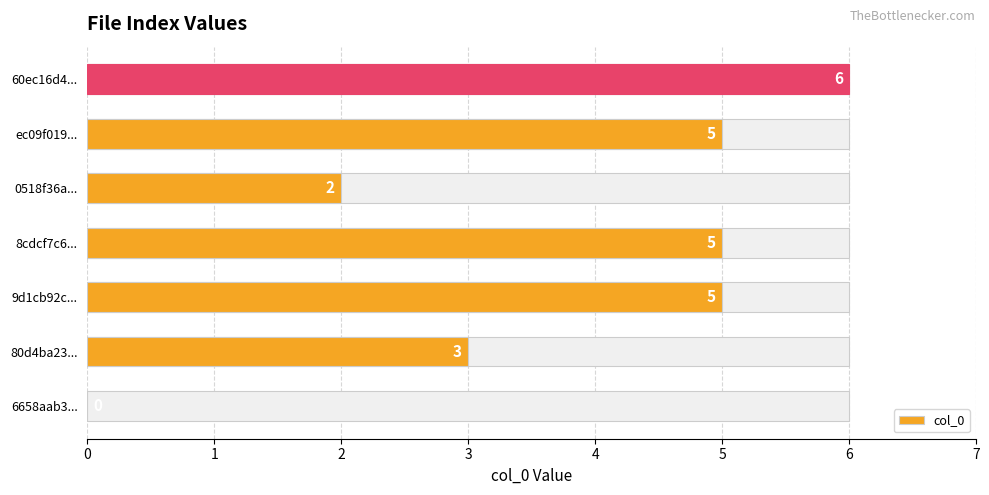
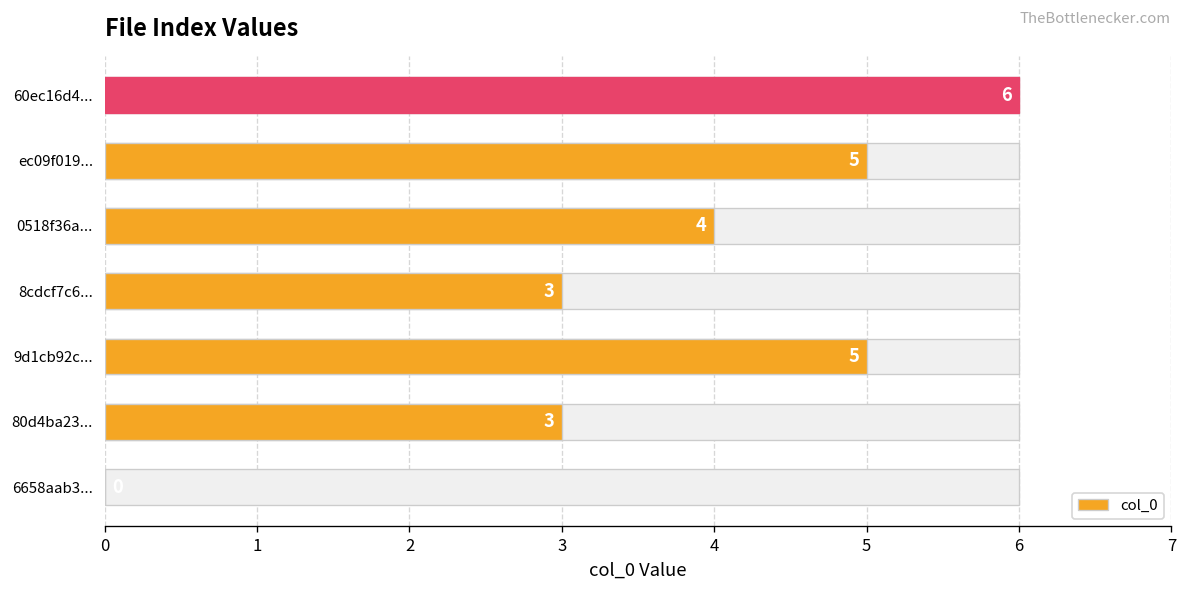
col_0, 0518f36a...: 2 -> 4
col_0, 8cdcf7c6...: 5 -> 3
